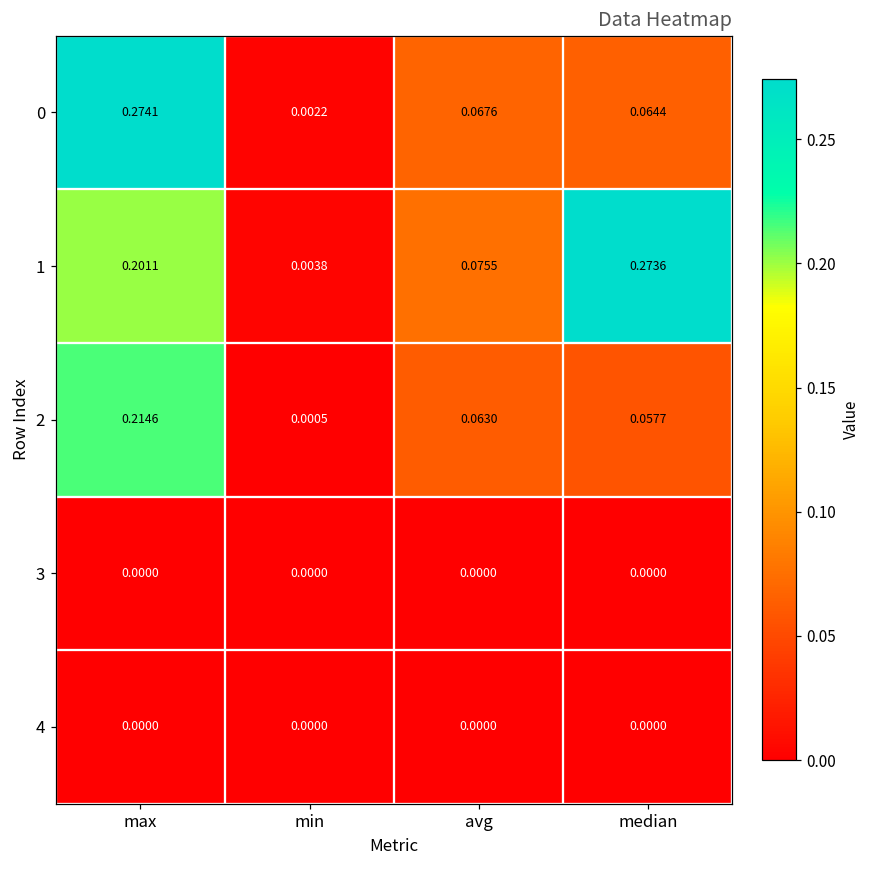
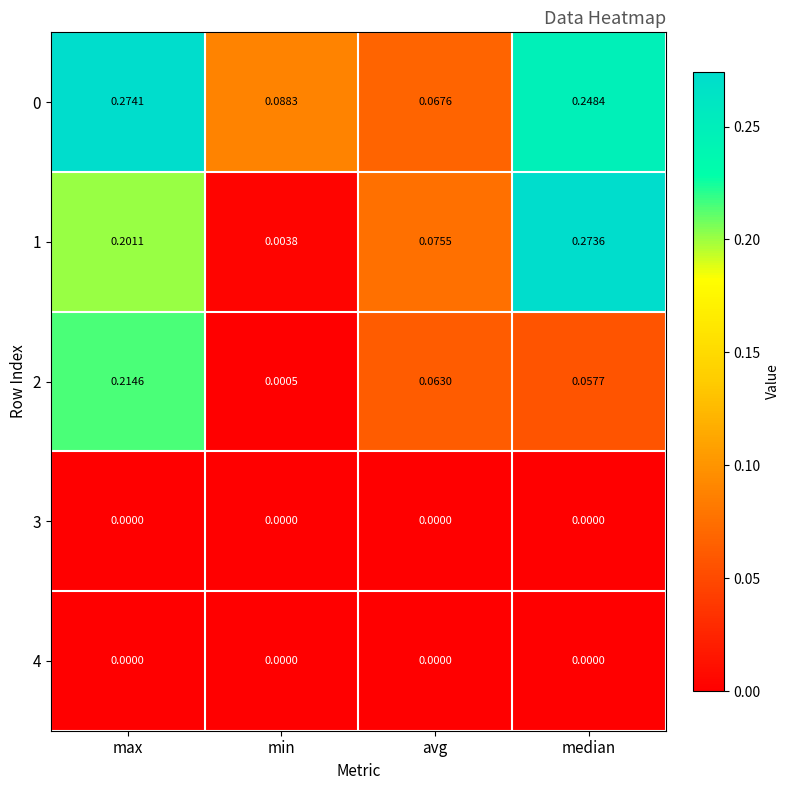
0, min: 0.0022 -> 0.0883
0, median: 0.0644 -> 0.2484
